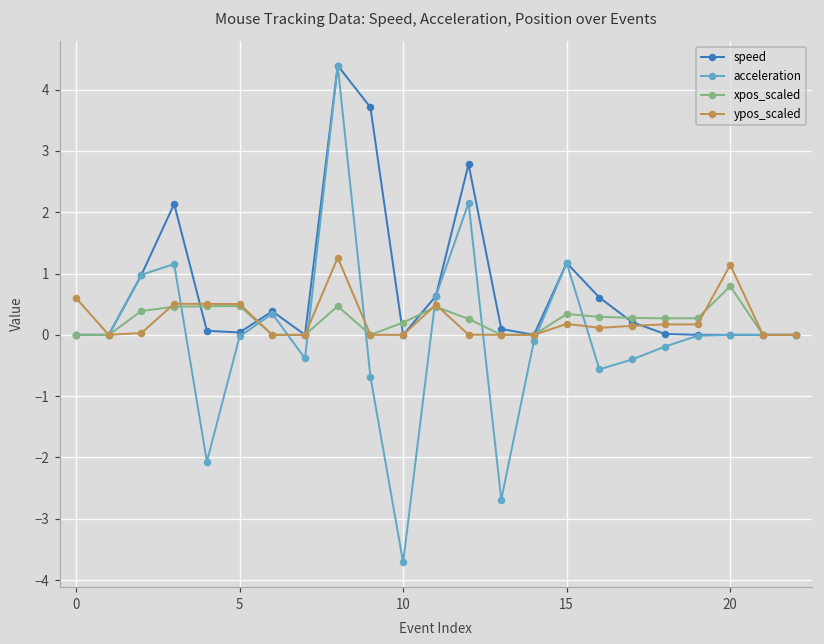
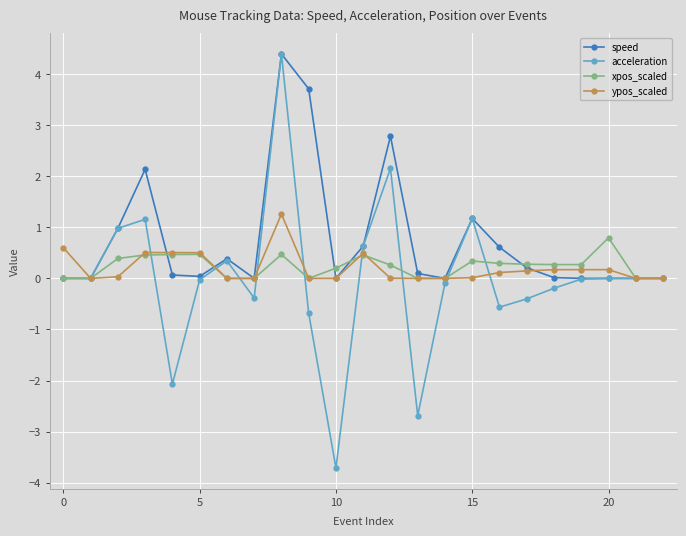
ypos_scaled, 15: 0.2 -> 0.0
ypos_scaled, 20: 1.1 -> 0.2
